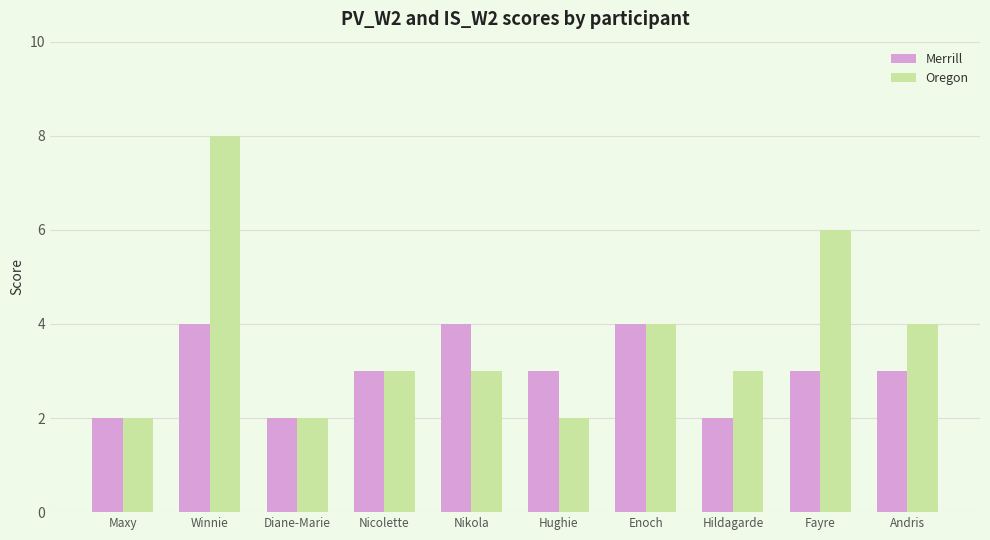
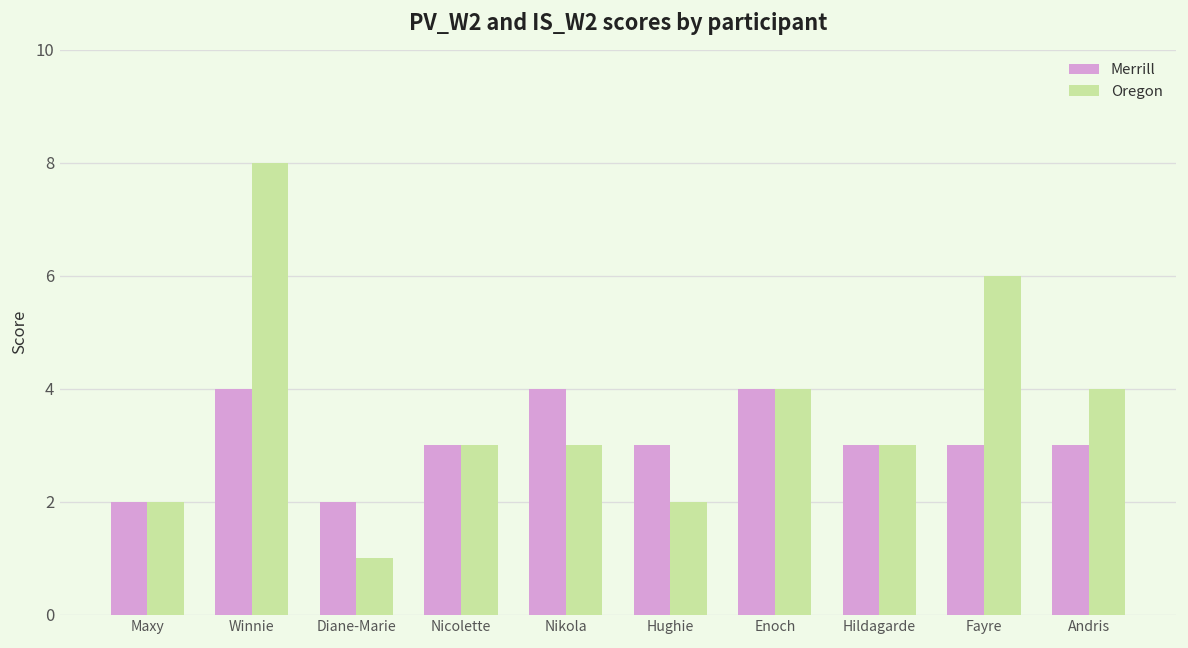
Oregon, Diane-Marie: 2 -> 1
Merrill, Hildagarde: 2 -> 3
